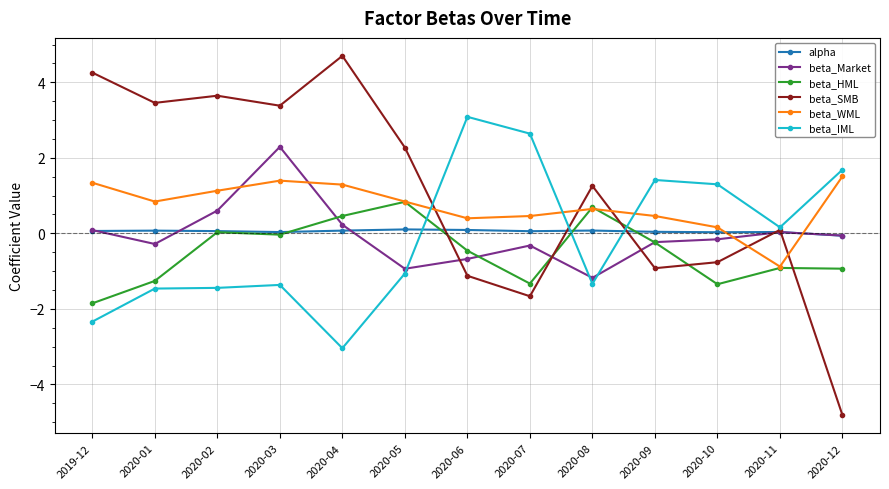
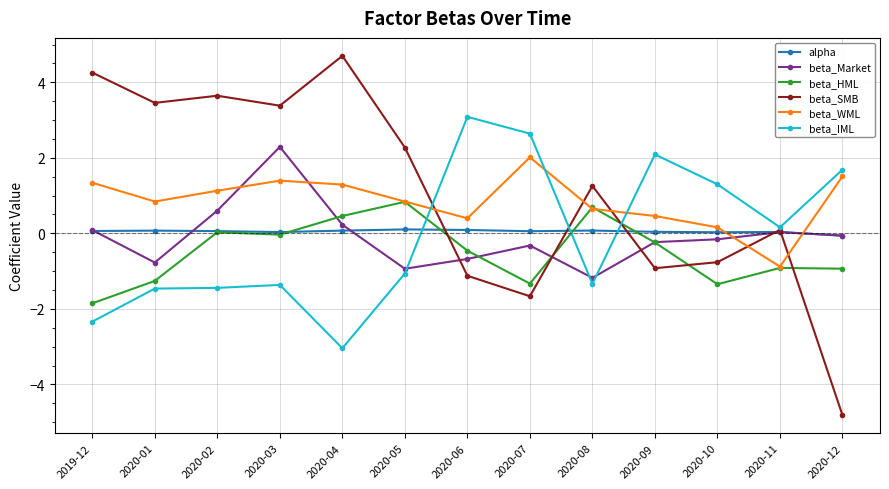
beta_Market, 2020-01: -0.3 -> -0.8
beta_WML, 2020-07: 0.5 -> 2.0
beta_IML, 2020-09: 1.4 -> 2.1
